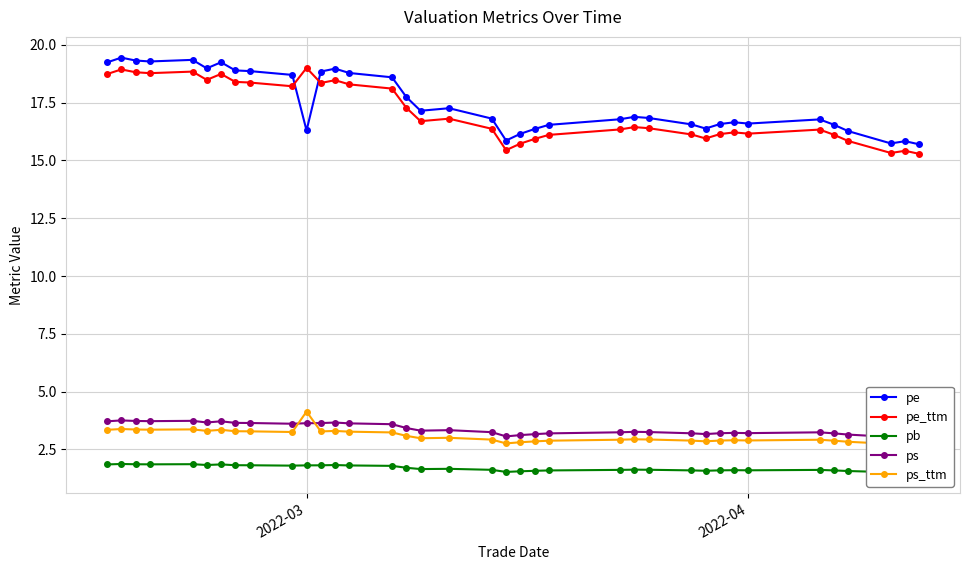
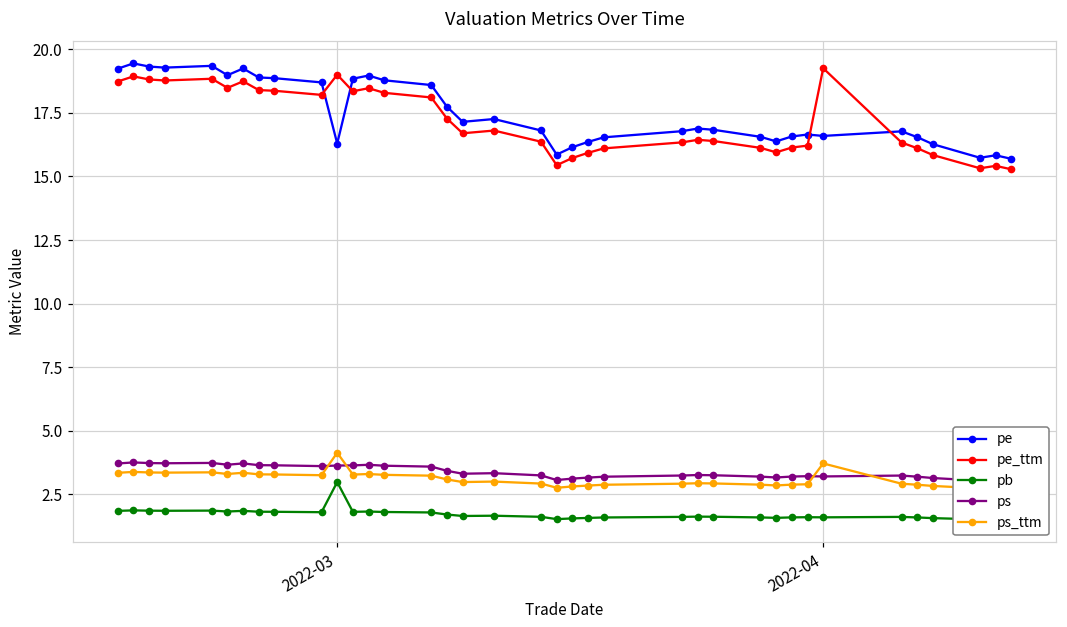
pb, 2022-03: 1.8 -> 3.0
pe_ttm, 2022-04: 16.2 -> 19.3
ps_ttm, 2022-04: 2.9 -> 3.7
